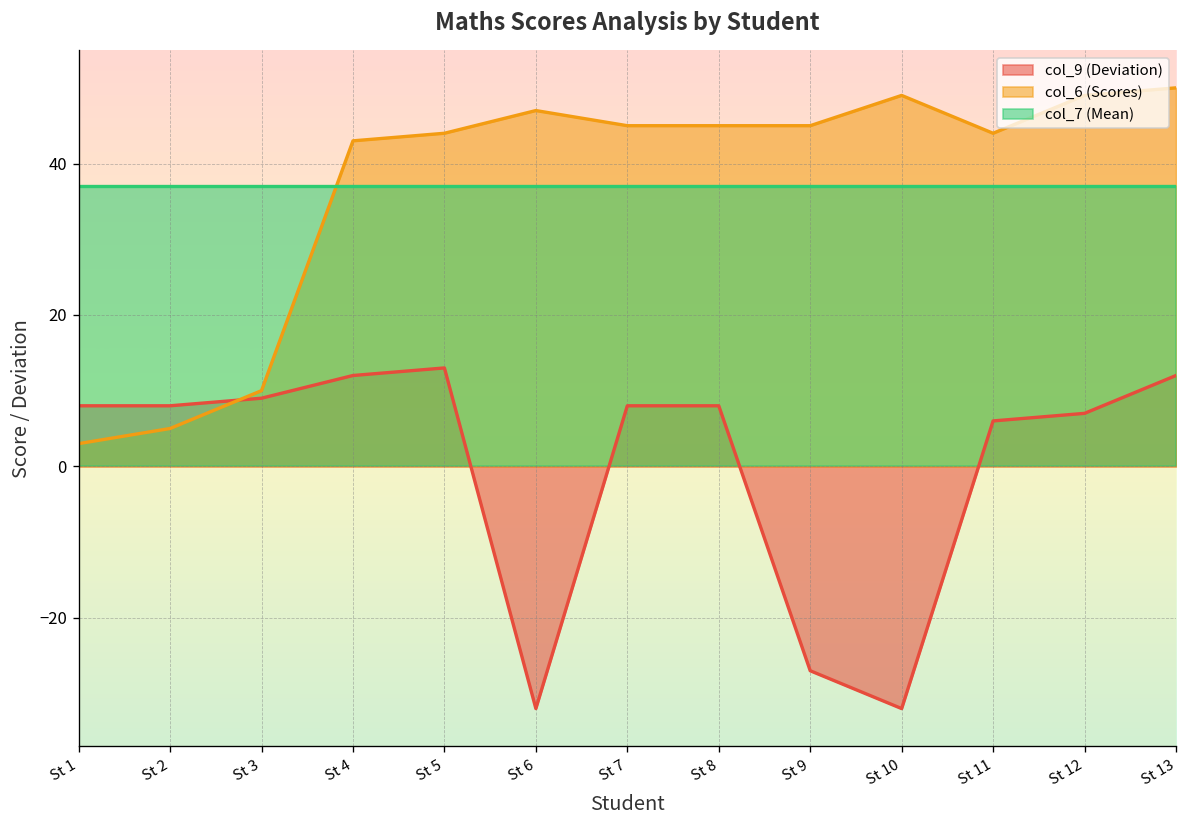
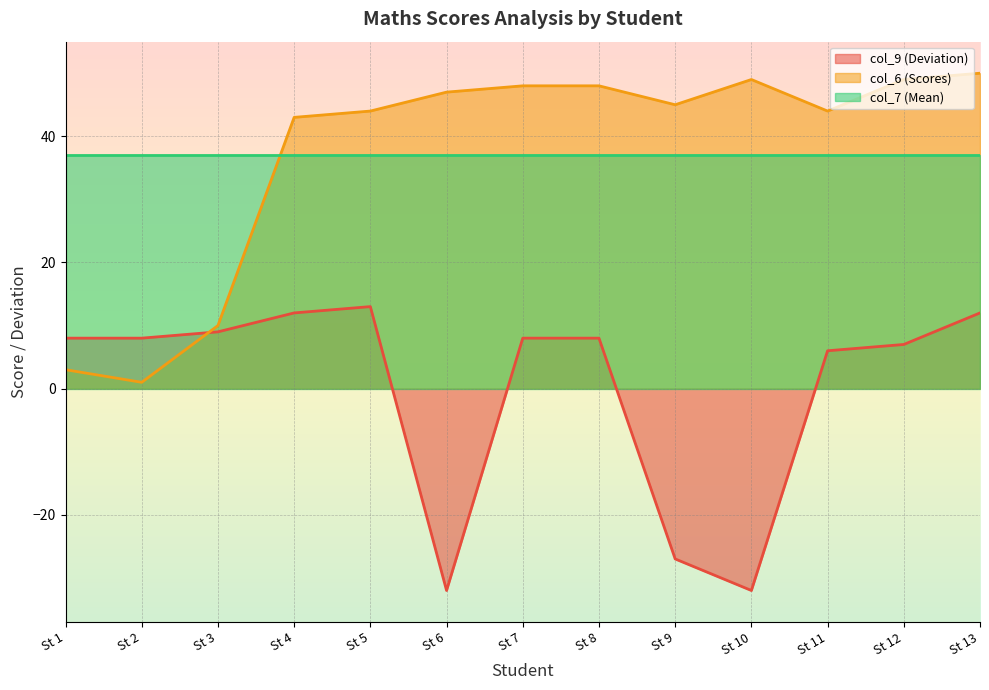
col_6 (Scores), St 2: 5 -> 1
col_6 (Scores), St 7: 45 -> 48
col_6 (Scores), St 8: 45 -> 48
